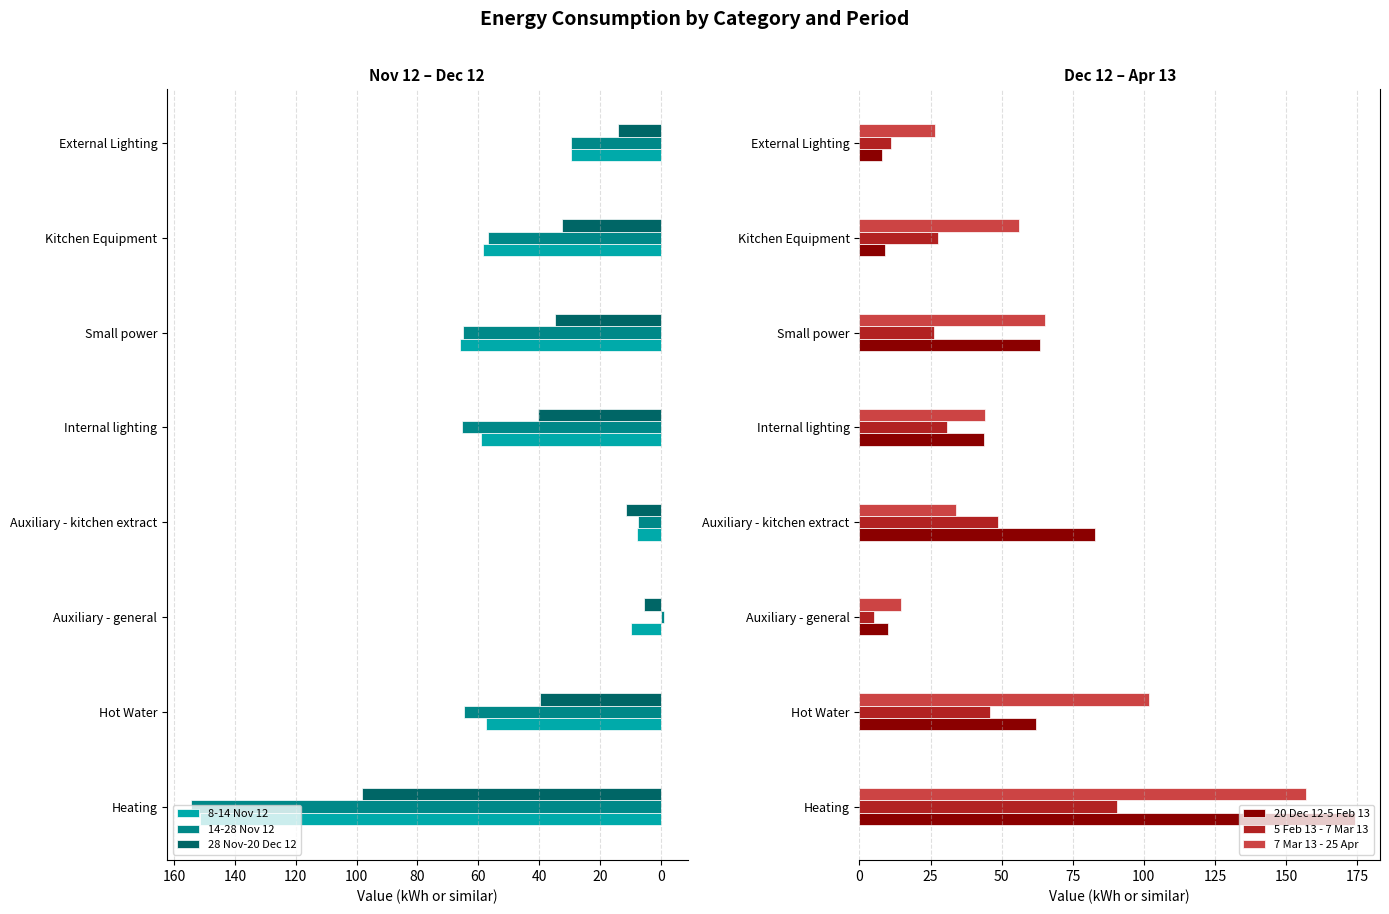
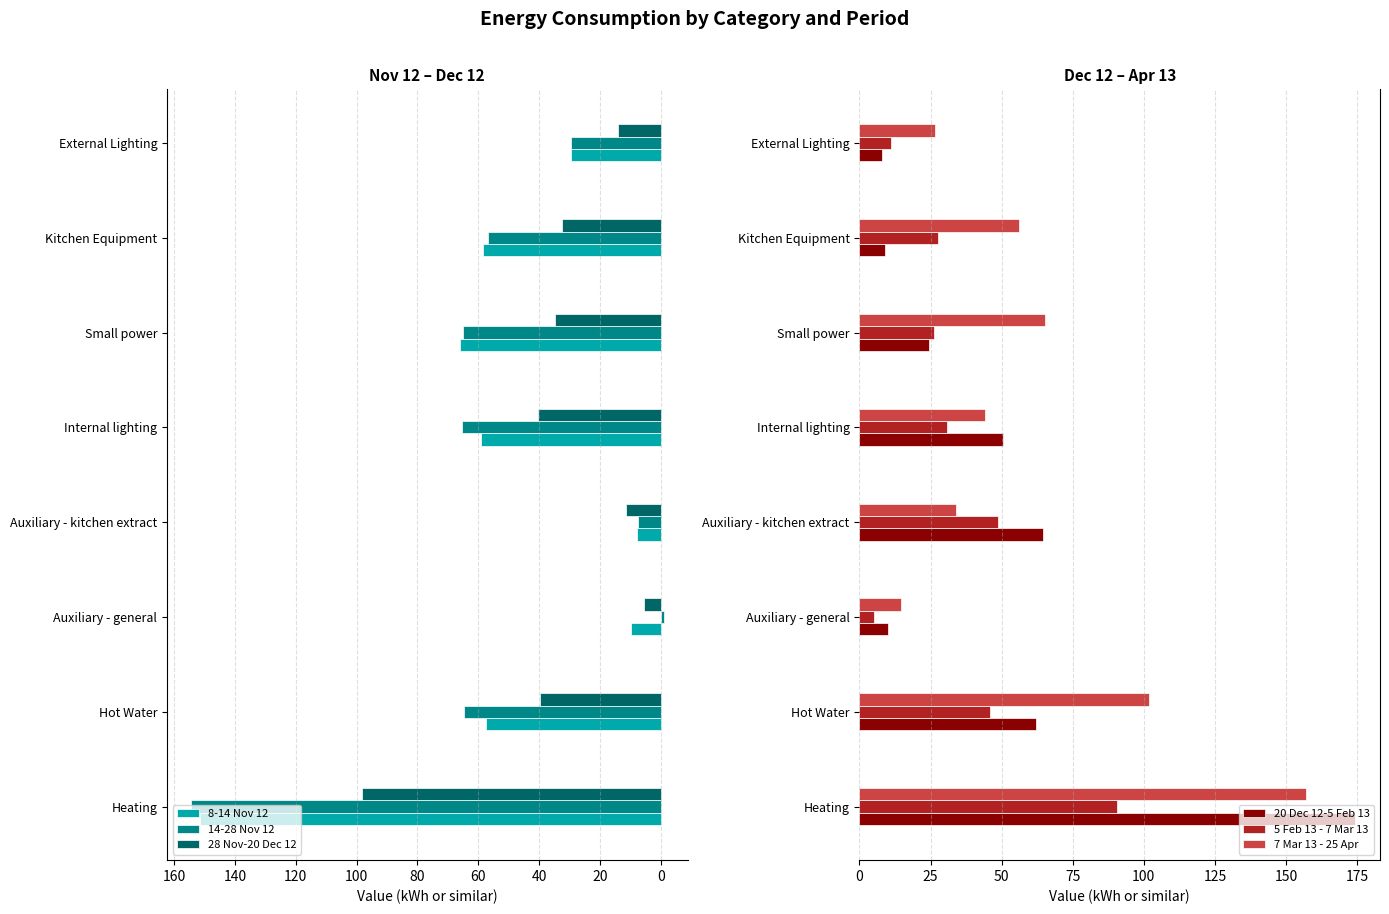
Dec 12 – Apr 13, 20 Dec 12-5 Feb 13, Small power: 64 -> 24
Dec 12 – Apr 13, 20 Dec 12-5 Feb 13, Internal lighting: 44 -> 51
Dec 12 – Apr 13, 20 Dec 12-5 Feb 13, Auxiliary - kitchen extract: 83 -> 64
